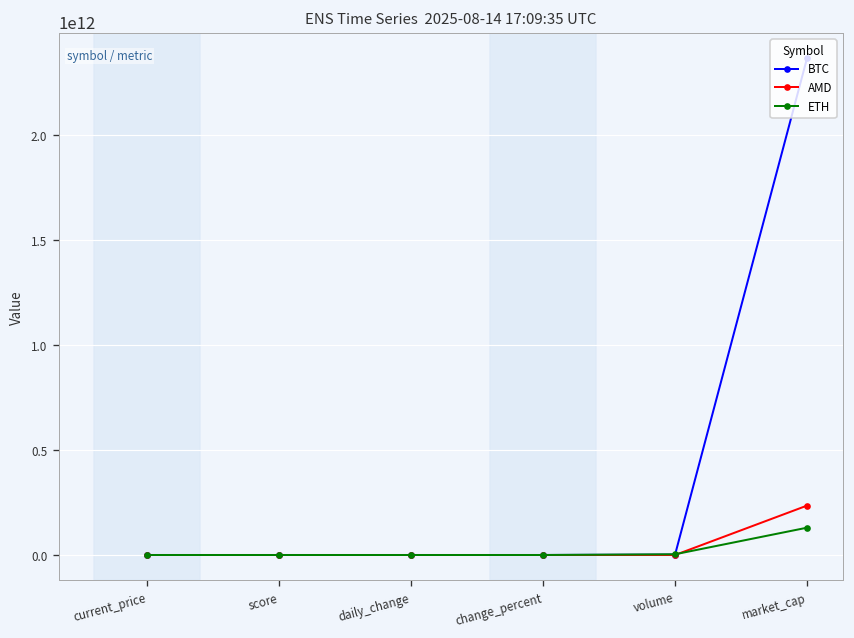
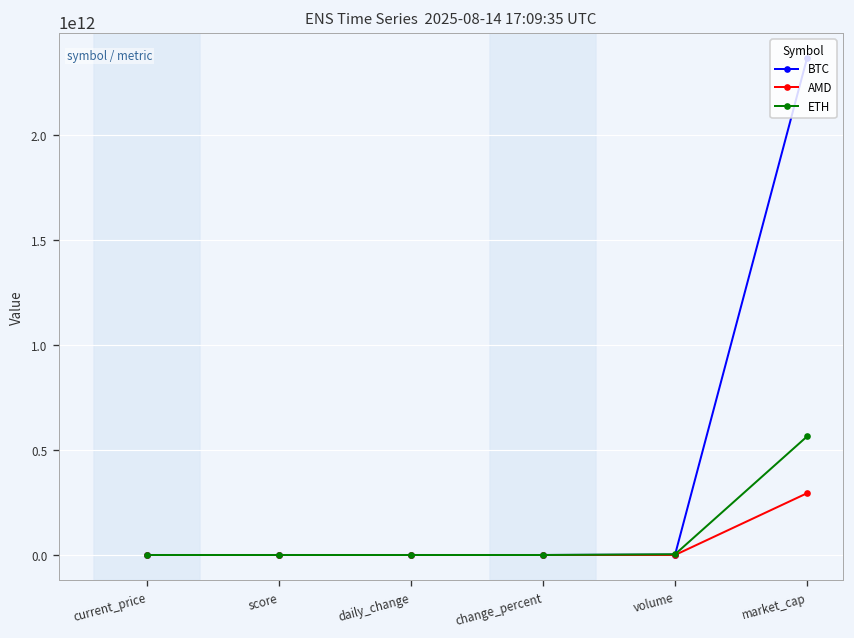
AMD, market_cap: 240000000000 -> 290000000000
ETH, market_cap: 130000000000 -> 560000000000
